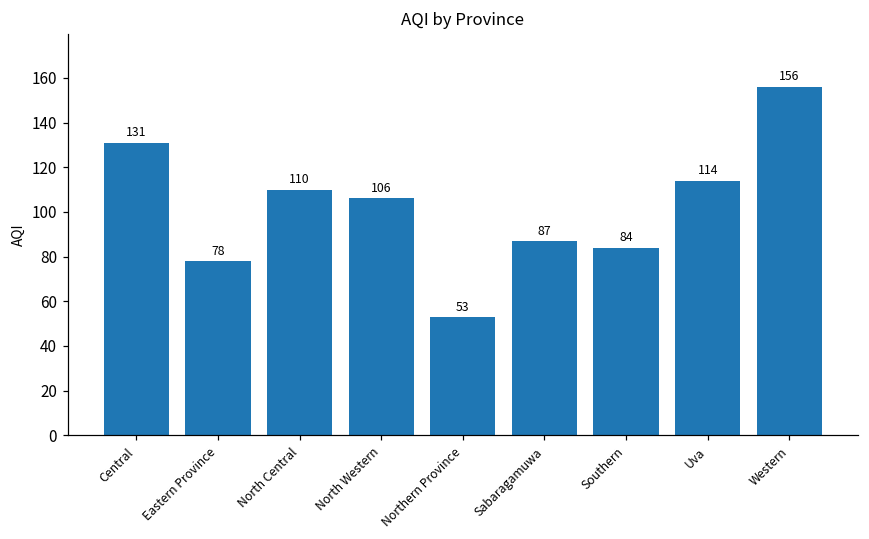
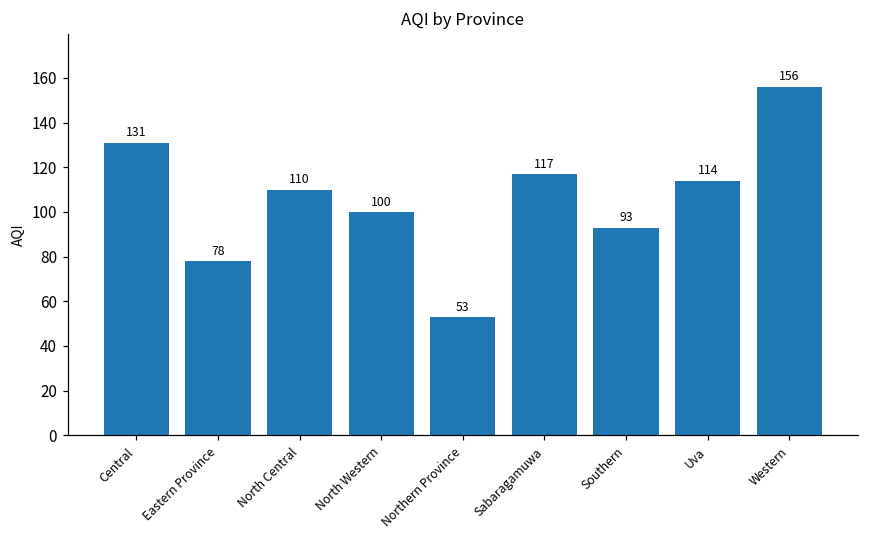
North Western: 106 -> 100
Sabaragamuwa: 87 -> 117
Southern: 84 -> 93
